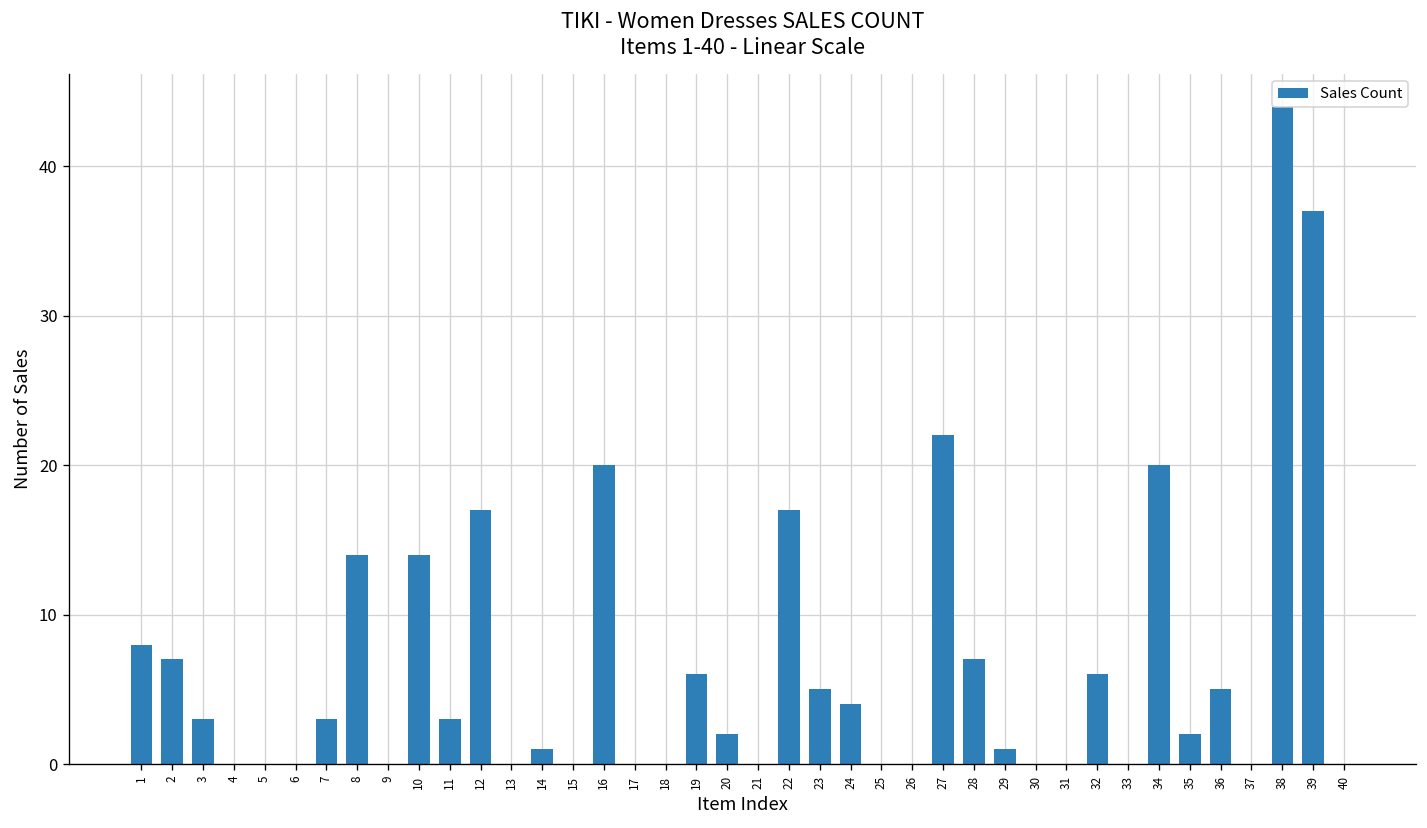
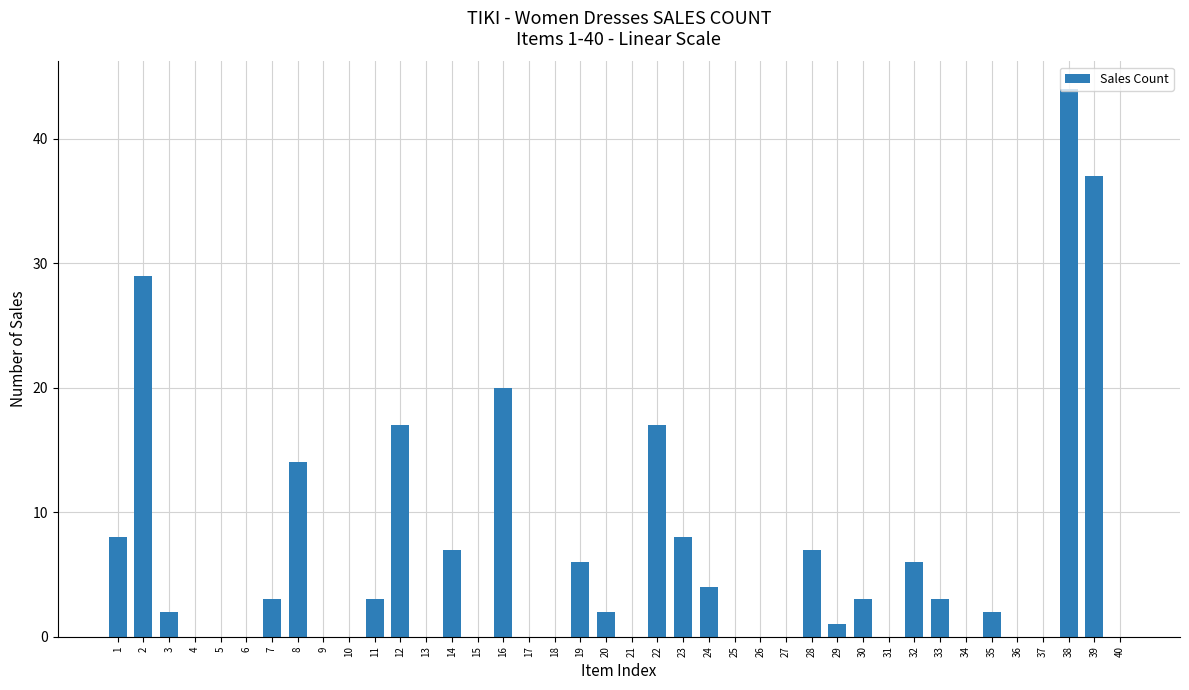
2: 7 -> 29
3: 3 -> 2
10: 14 -> 0
14: 1 -> 7
23: 5 -> 8
27: 22 -> 0
30: 0 -> 3
33: 0 -> 3
34: 20 -> 0
36: 5 -> 0
